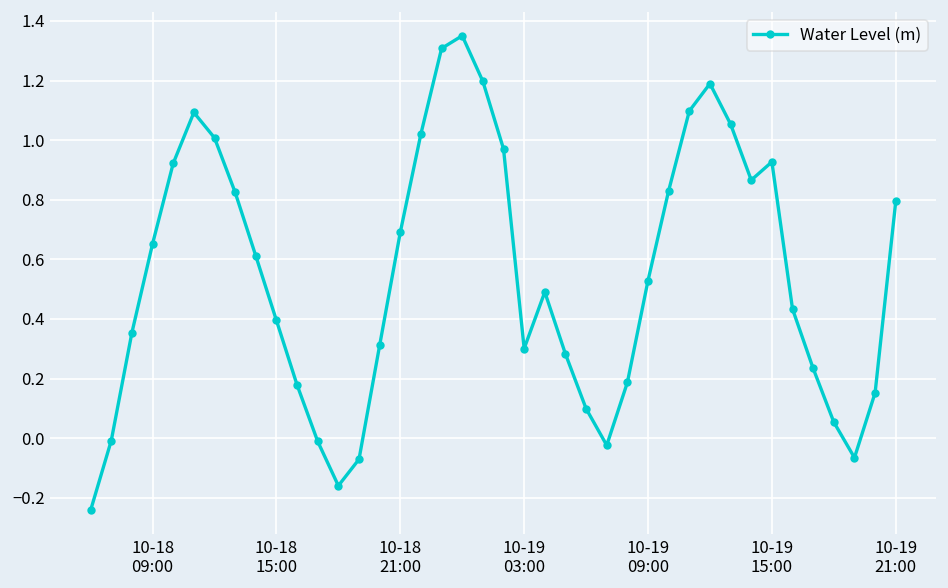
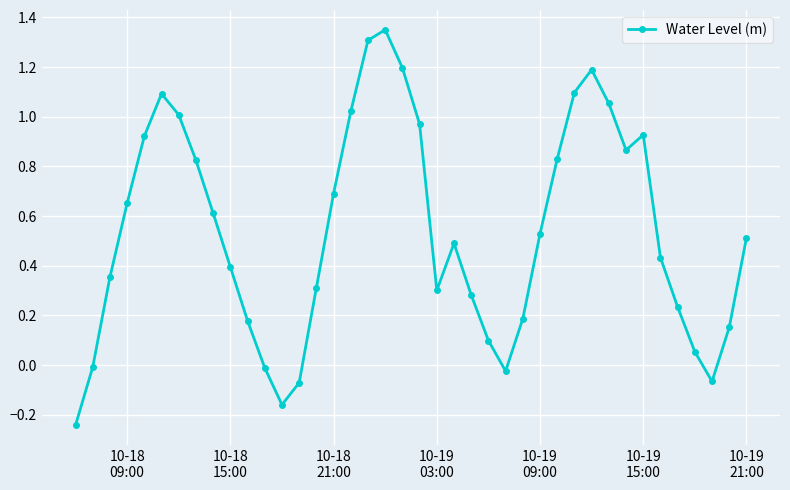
10-19 21:00: 0.79 -> 0.51
